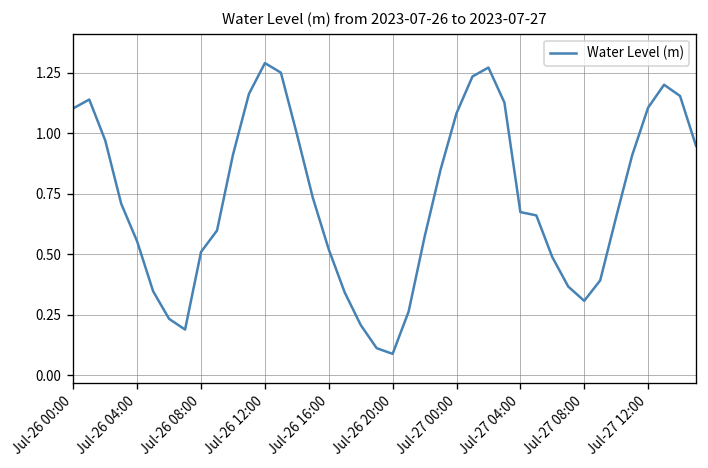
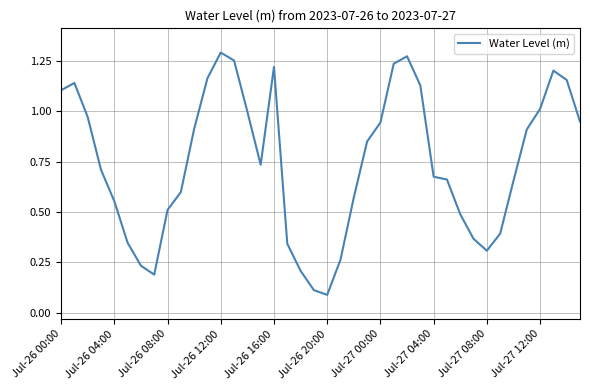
Jul-26 16:00: 0.52 -> 1.22
Jul-27 00:00: 1.08 -> 0.94
Jul-27 12:00: 1.11 -> 1.01
